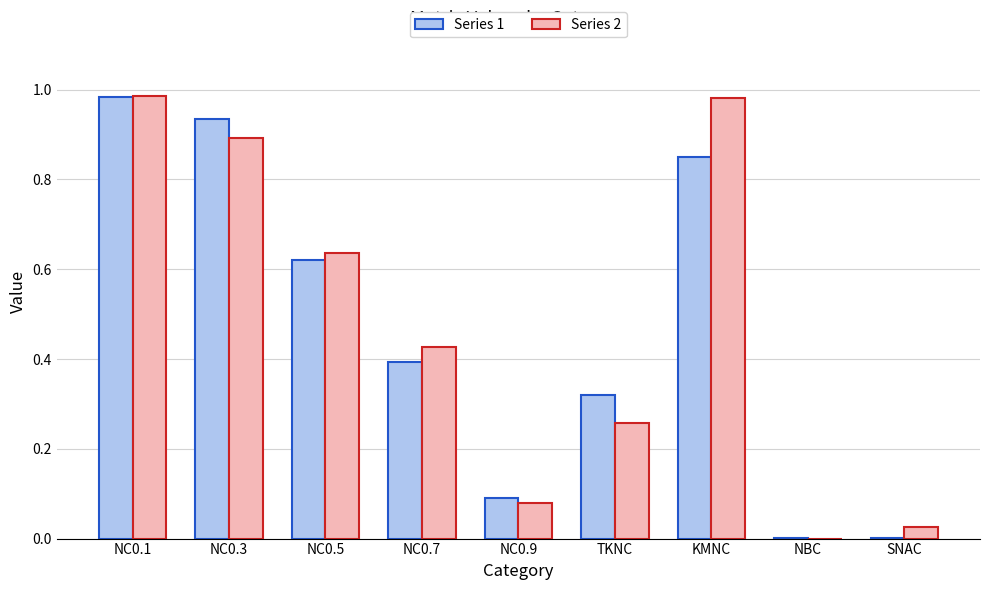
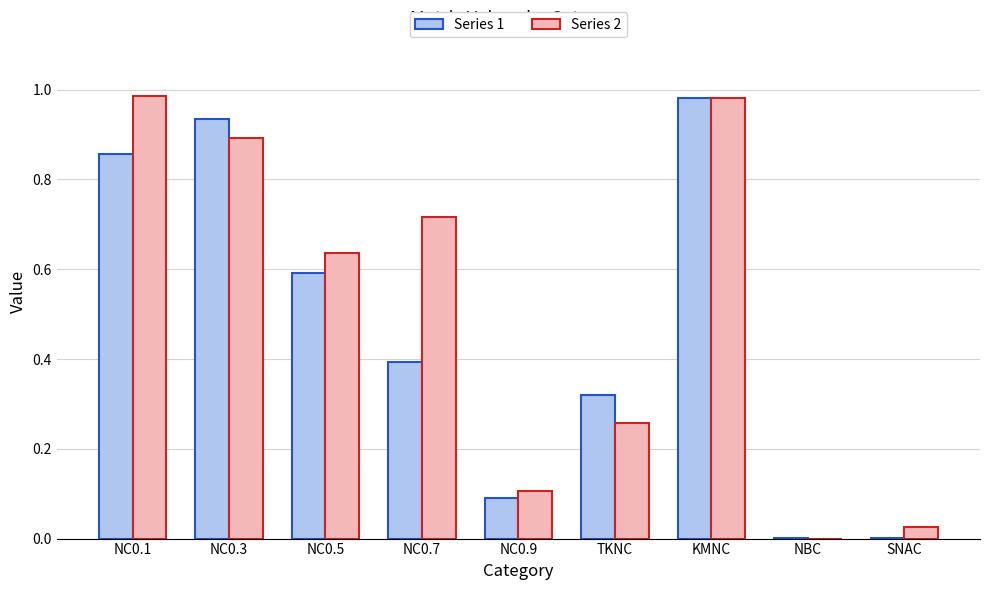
Series 1, NC0.1: 0.98 -> 0.86
Series 1, NC0.5: 0.62 -> 0.59
Series 2, NC0.7: 0.43 -> 0.72
Series 2, NC0.9: 0.08 -> 0.11
Series 1, KMNC: 0.85 -> 0.98
